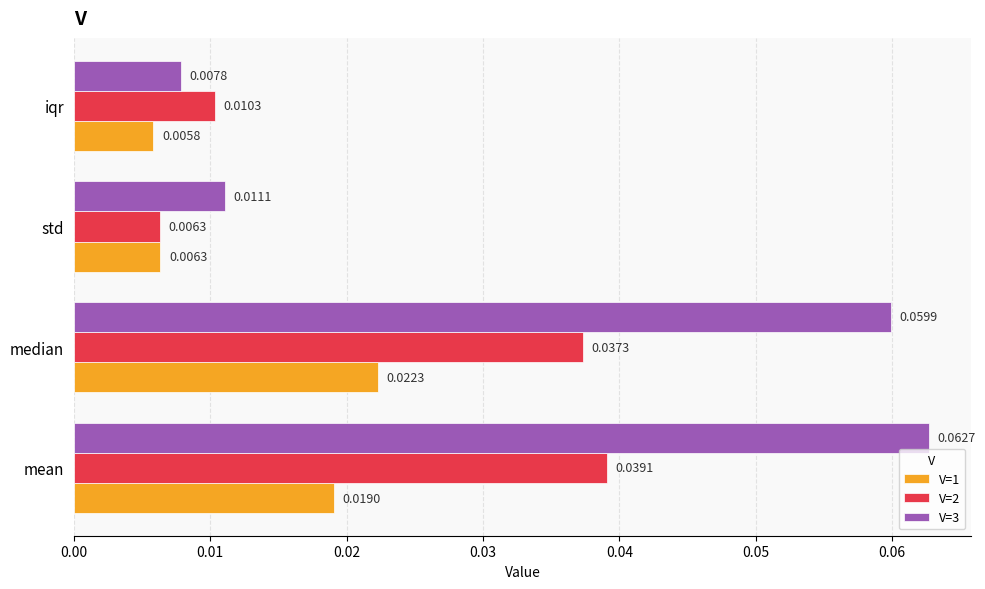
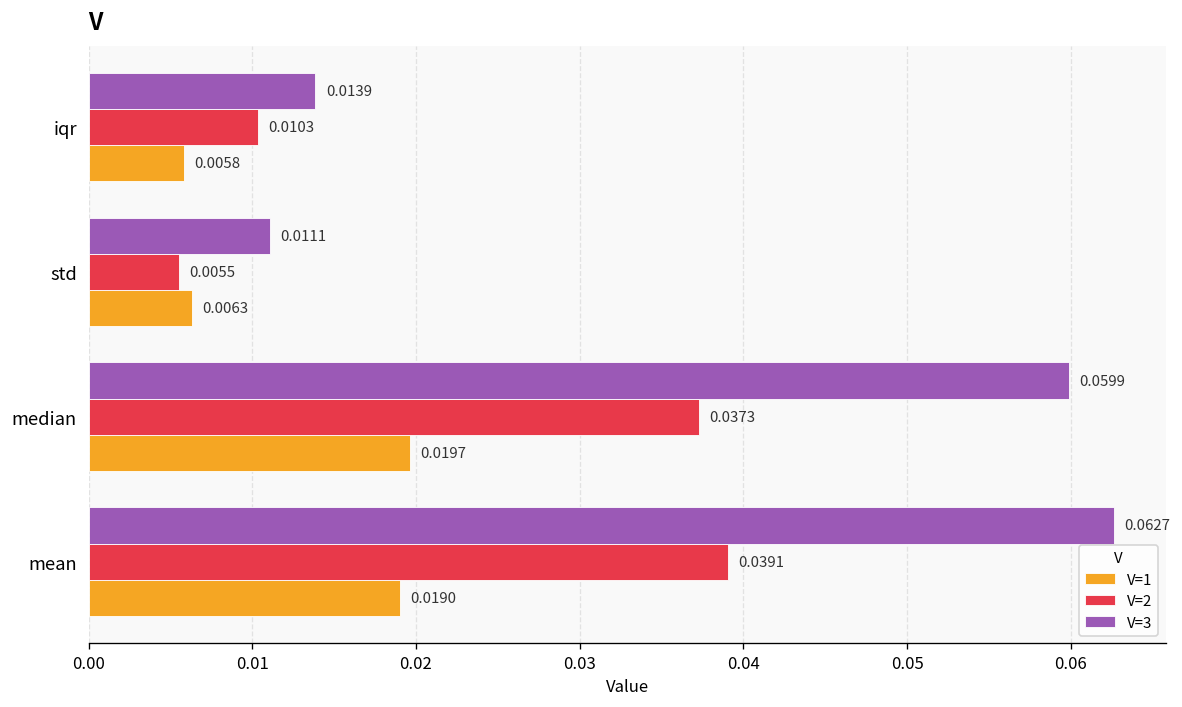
V=3, iqr: 0.0078 -> 0.0139
V=2, std: 0.0063 -> 0.0055
V=1, median: 0.0223 -> 0.0197
